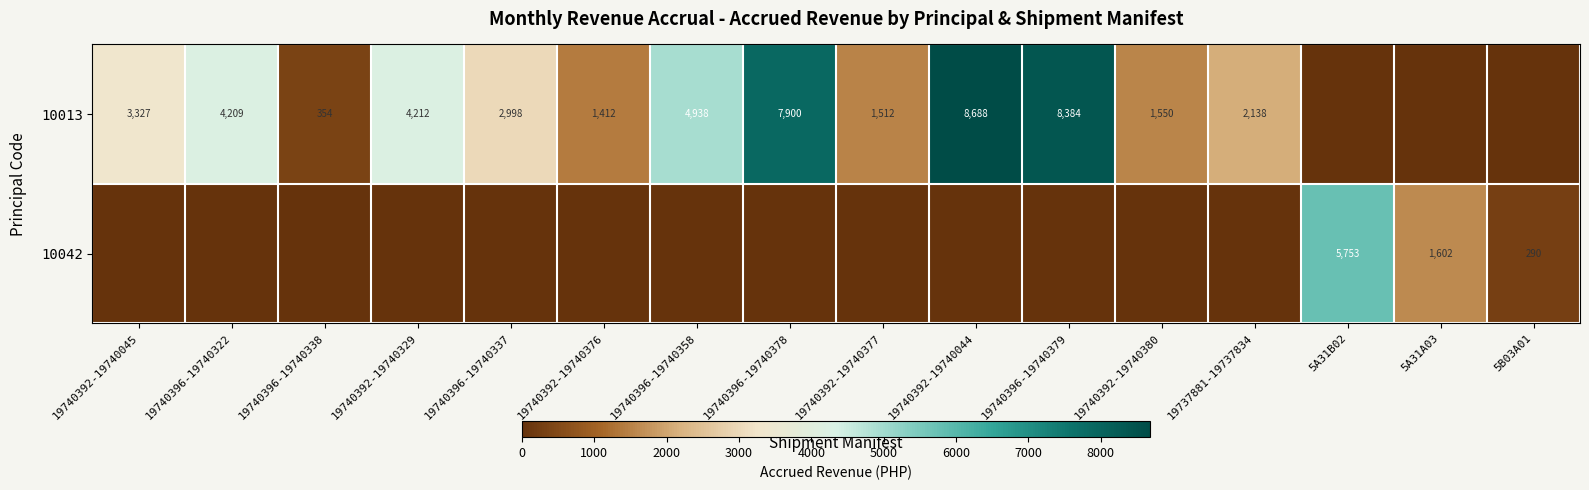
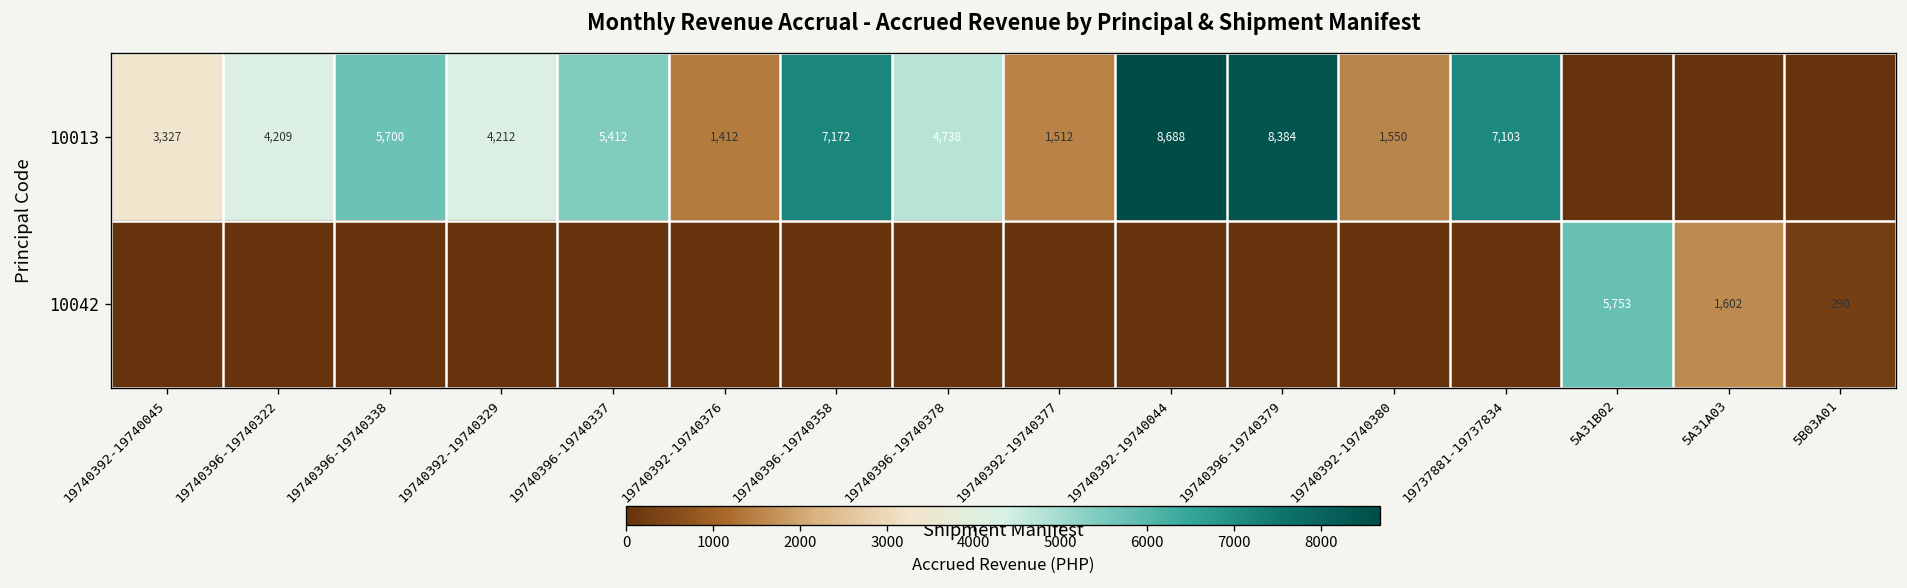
10013, 19740396-19740338: 354 -> 5,700
10013, 19740396-19740337: 2,998 -> 5,412
10013, 19740396-19740358: 4,938 -> 7,172
10013, 19740396-19740378: 7,900 -> 4,738
10013, 19737881-19737834: 2,138 -> 7,103
